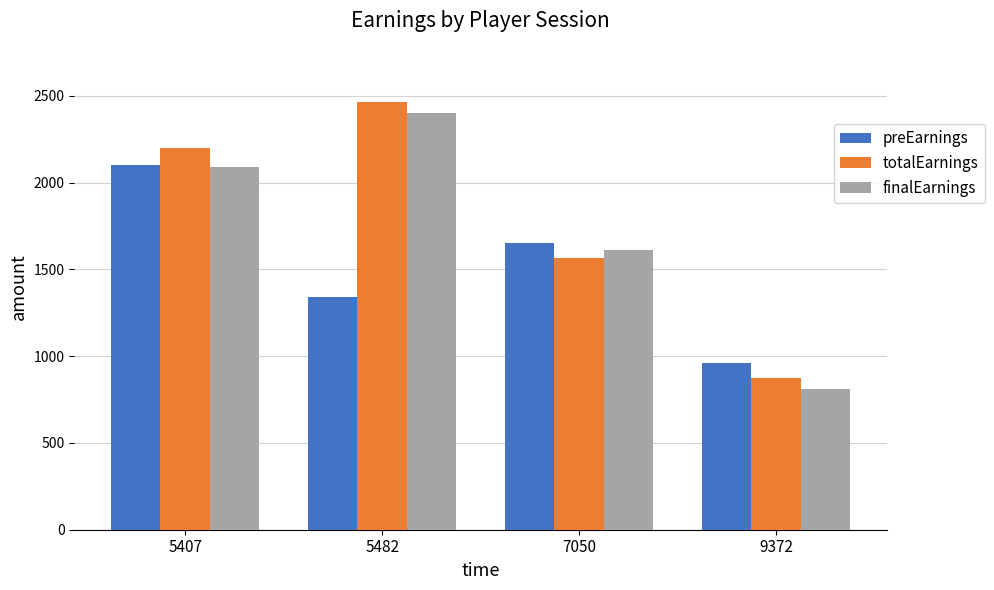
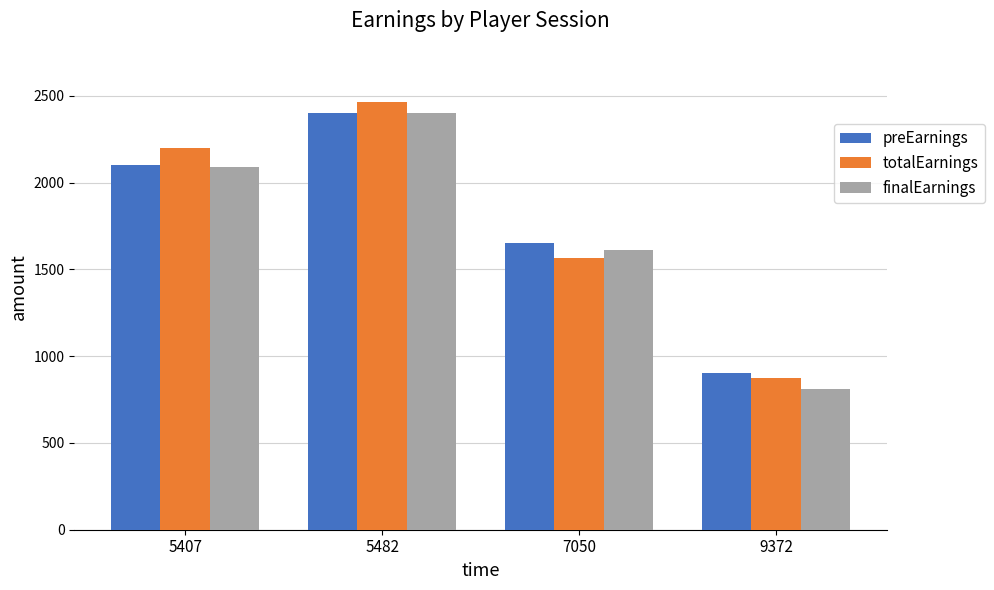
preEarnings, 5482: 1340 -> 2400
preEarnings, 9372: 960 -> 900
